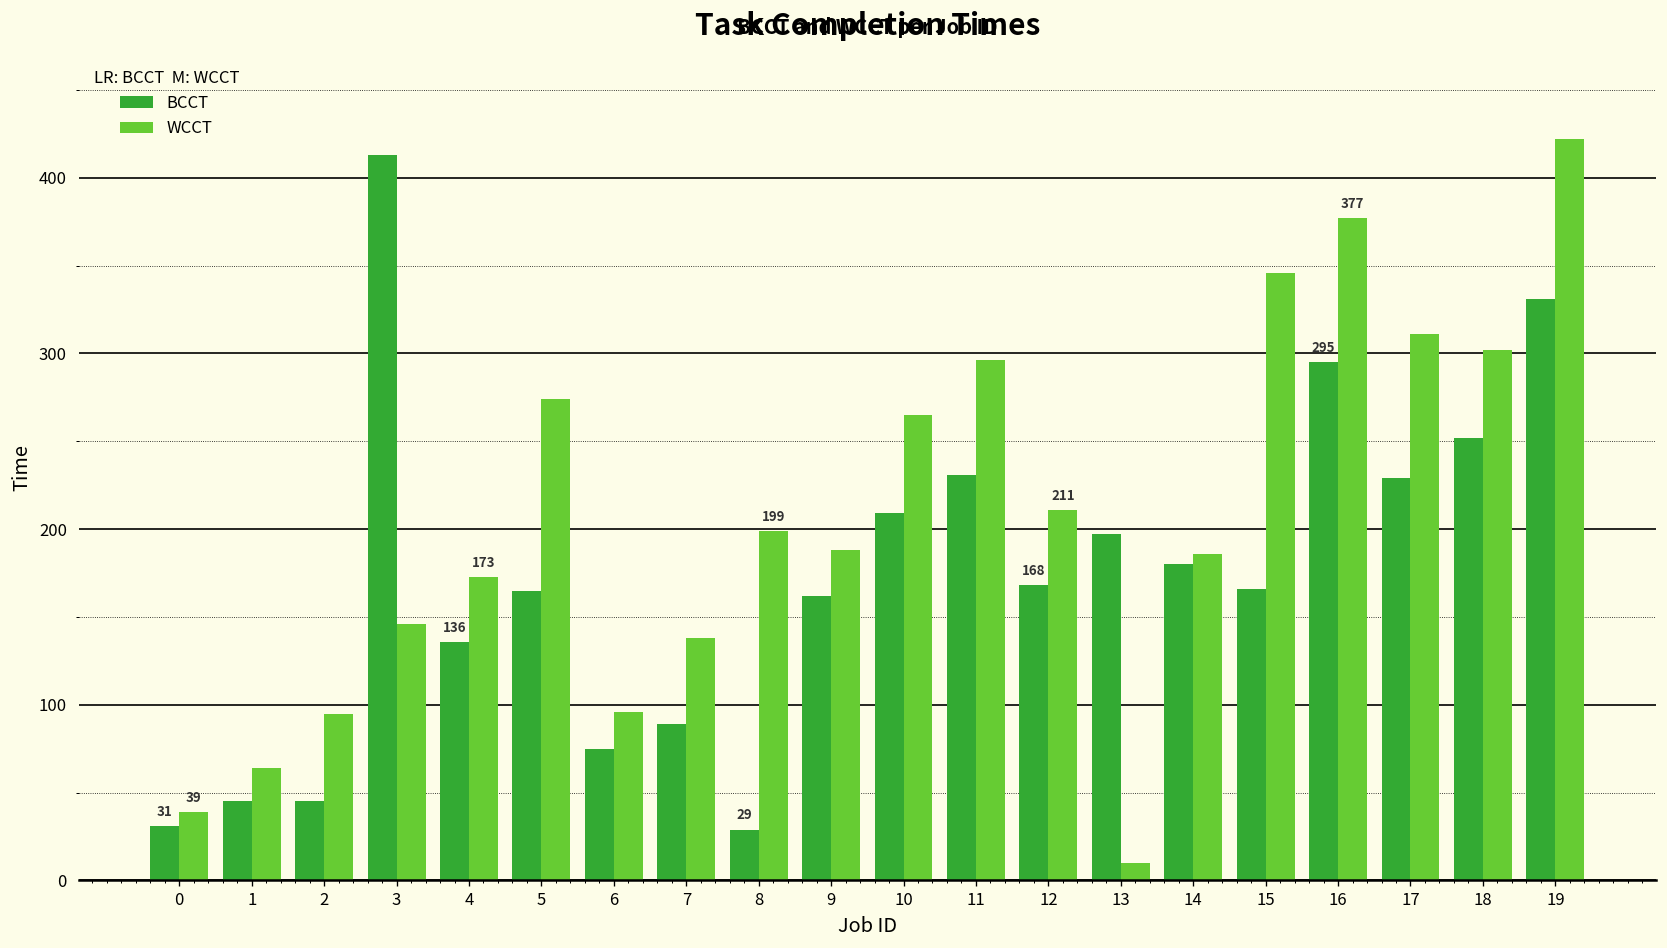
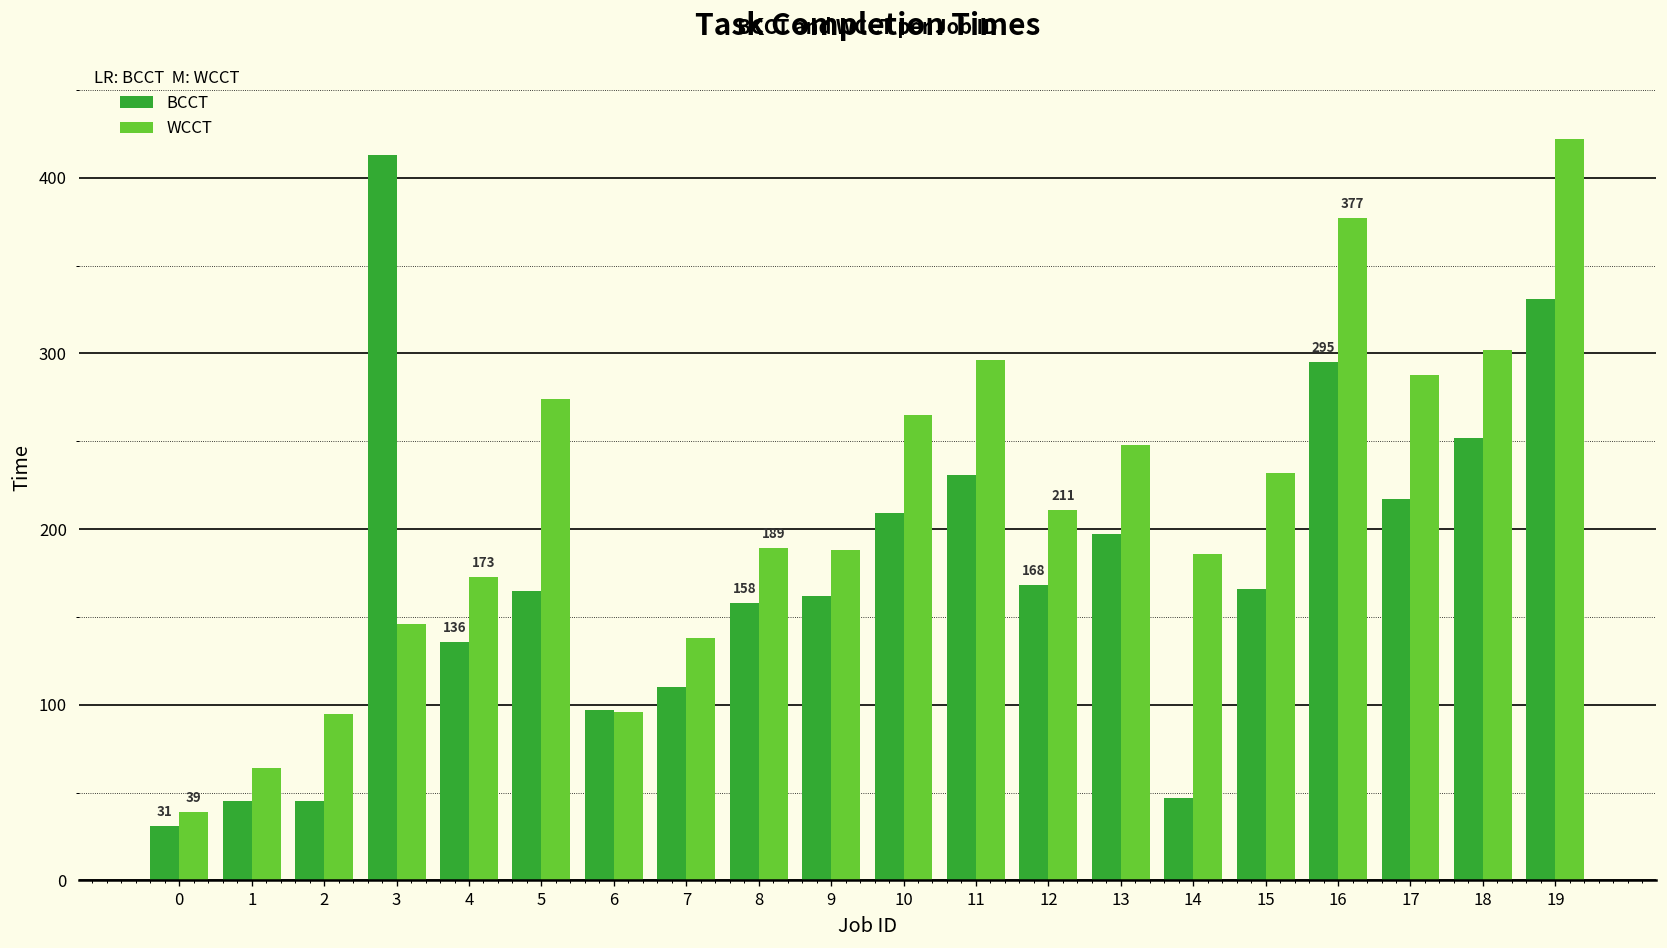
BCCT, 6: 75 -> 97
BCCT, 7: 89 -> 110
BCCT, 8: 29 -> 158
WCCT, 8: 199 -> 189
WCCT, 13: 10 -> 248
BCCT, 14: 180 -> 47
WCCT, 15: 346 -> 232
BCCT, 17: 229 -> 217
WCCT, 17: 311 -> 288
